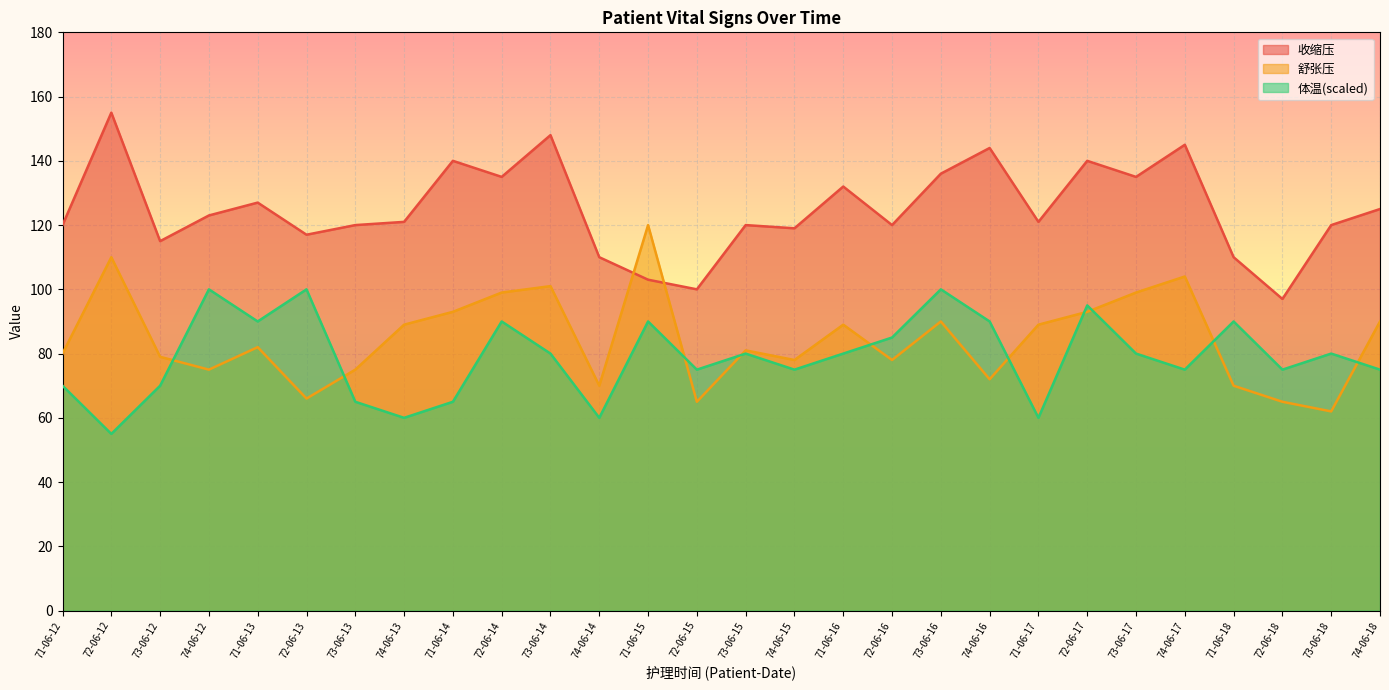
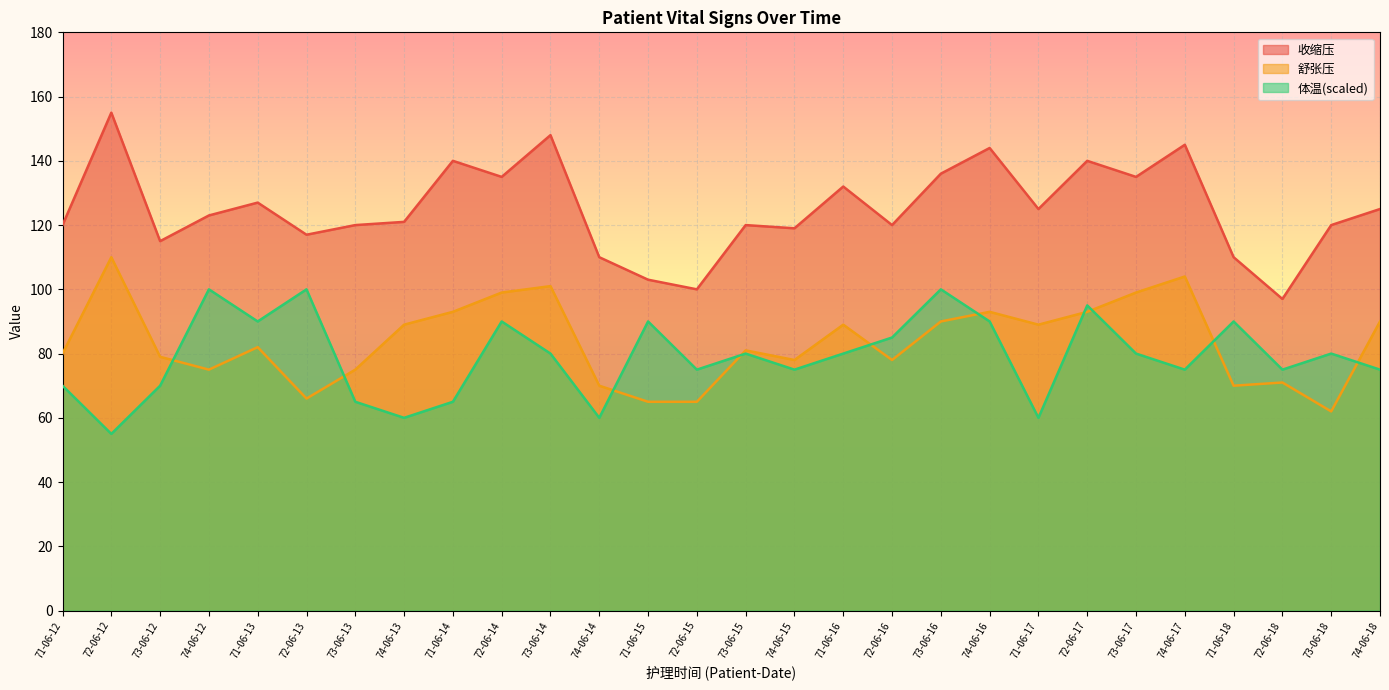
舒张压, 71-06-15: 120 -> 65
舒张压, 74-06-16: 72 -> 93
收缩压, 71-06-17: 121 -> 125
舒张压, 72-06-18: 65 -> 71
